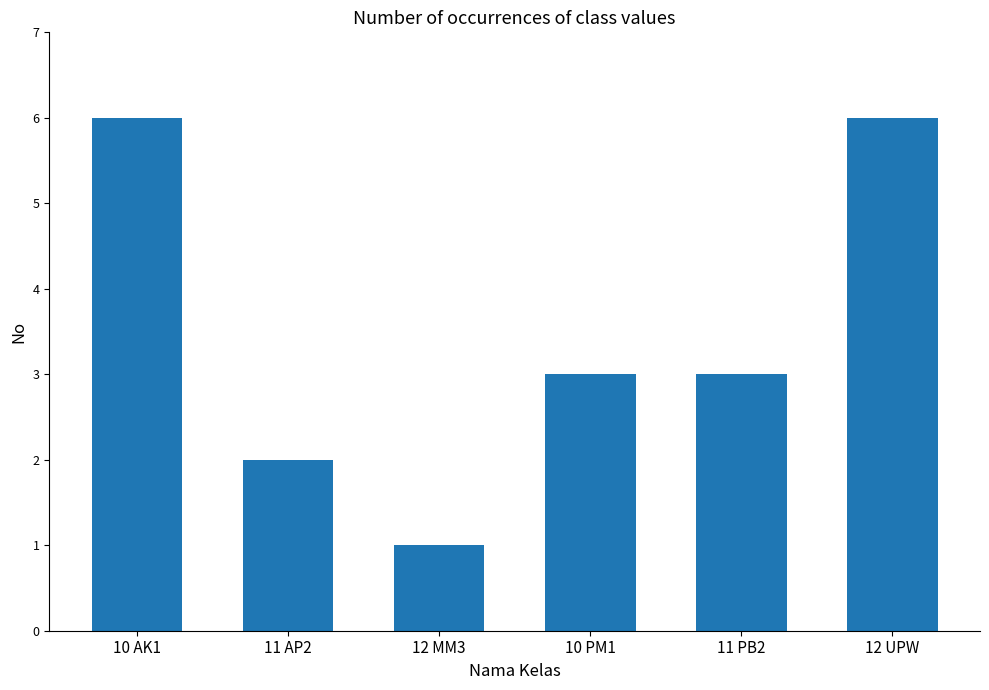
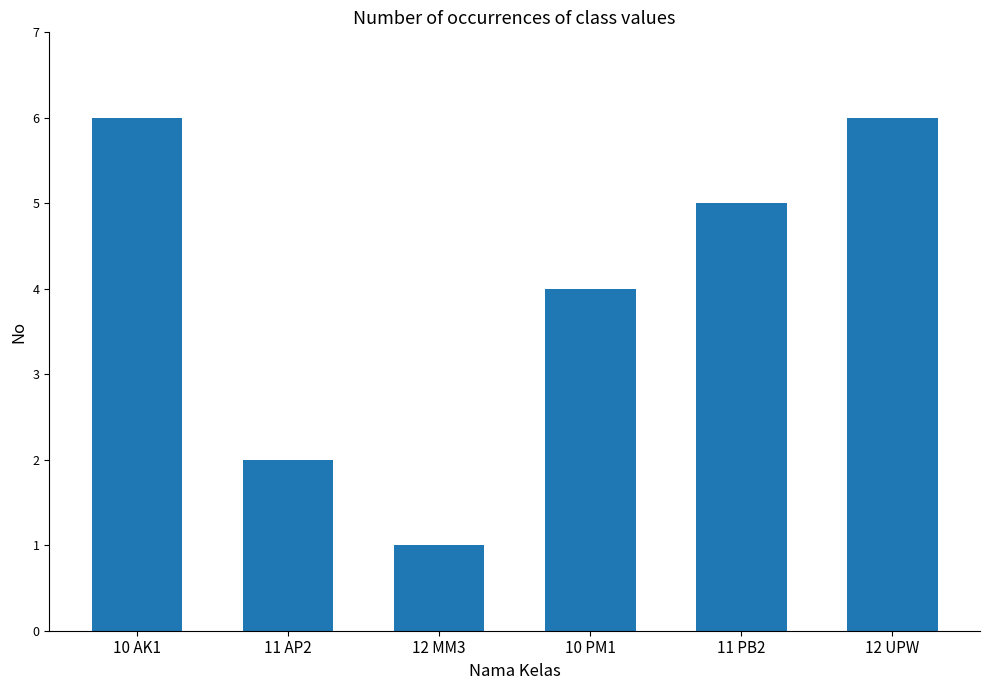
10 PM1: 3 -> 4
11 PB2: 3 -> 5
